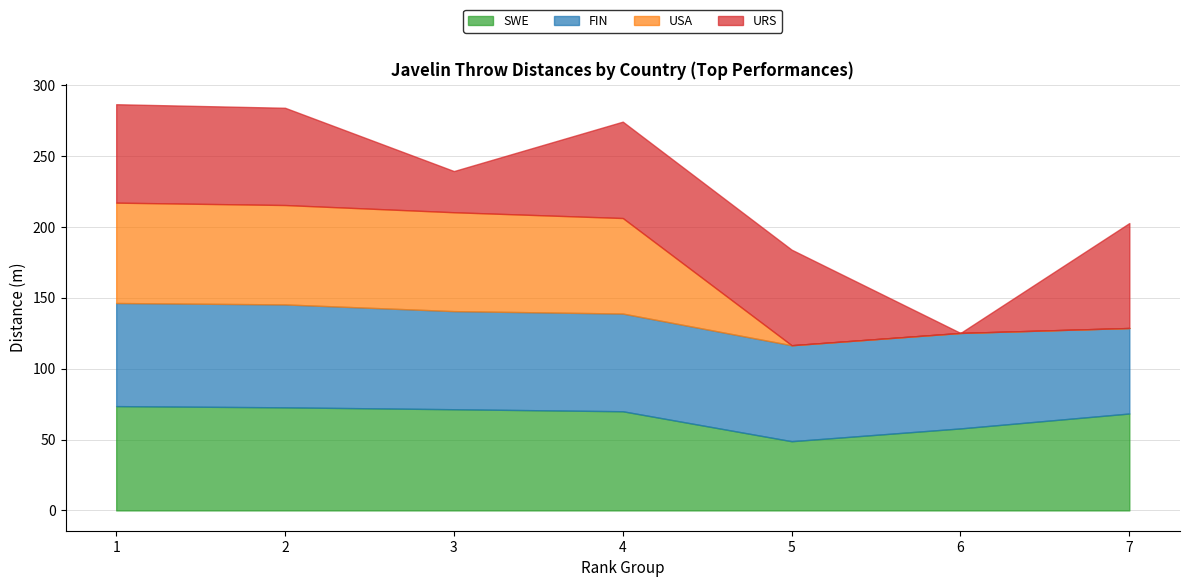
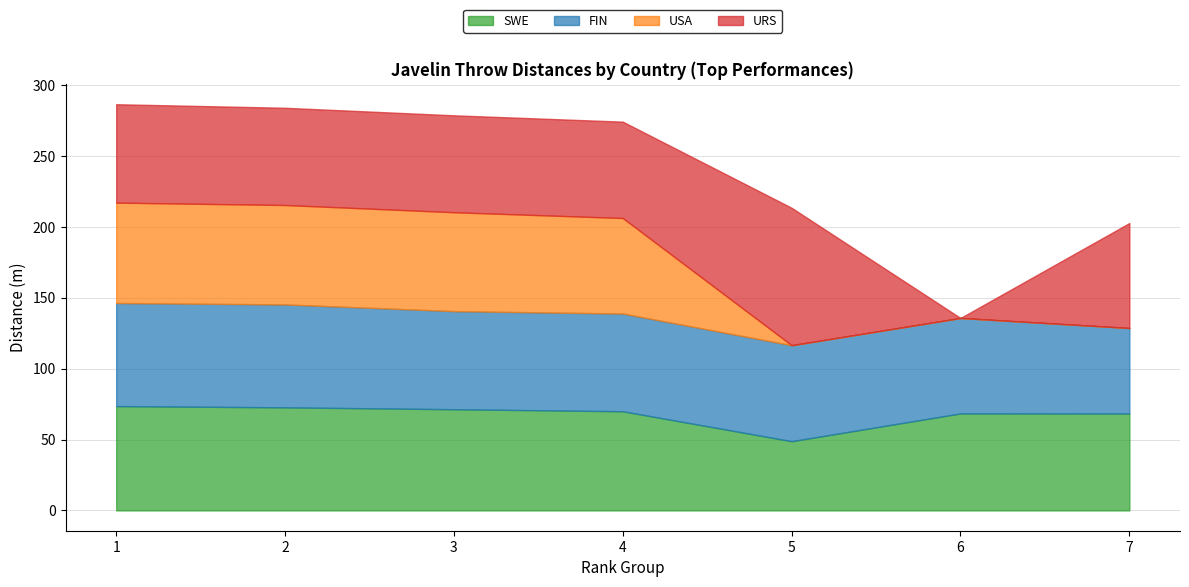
URS, 3: 29 -> 68
URS, 5: 67 -> 97
SWE, 6: 58 -> 68
